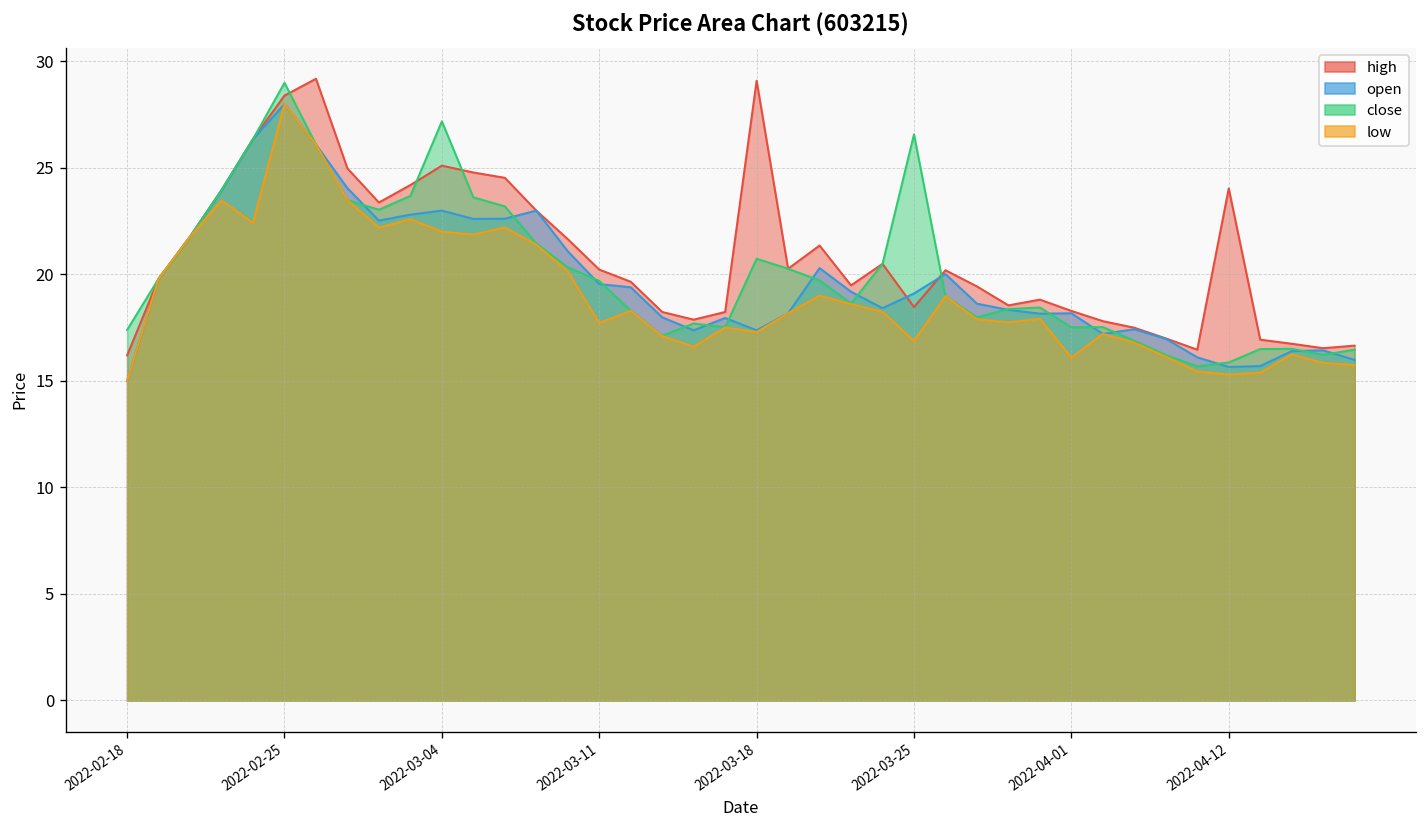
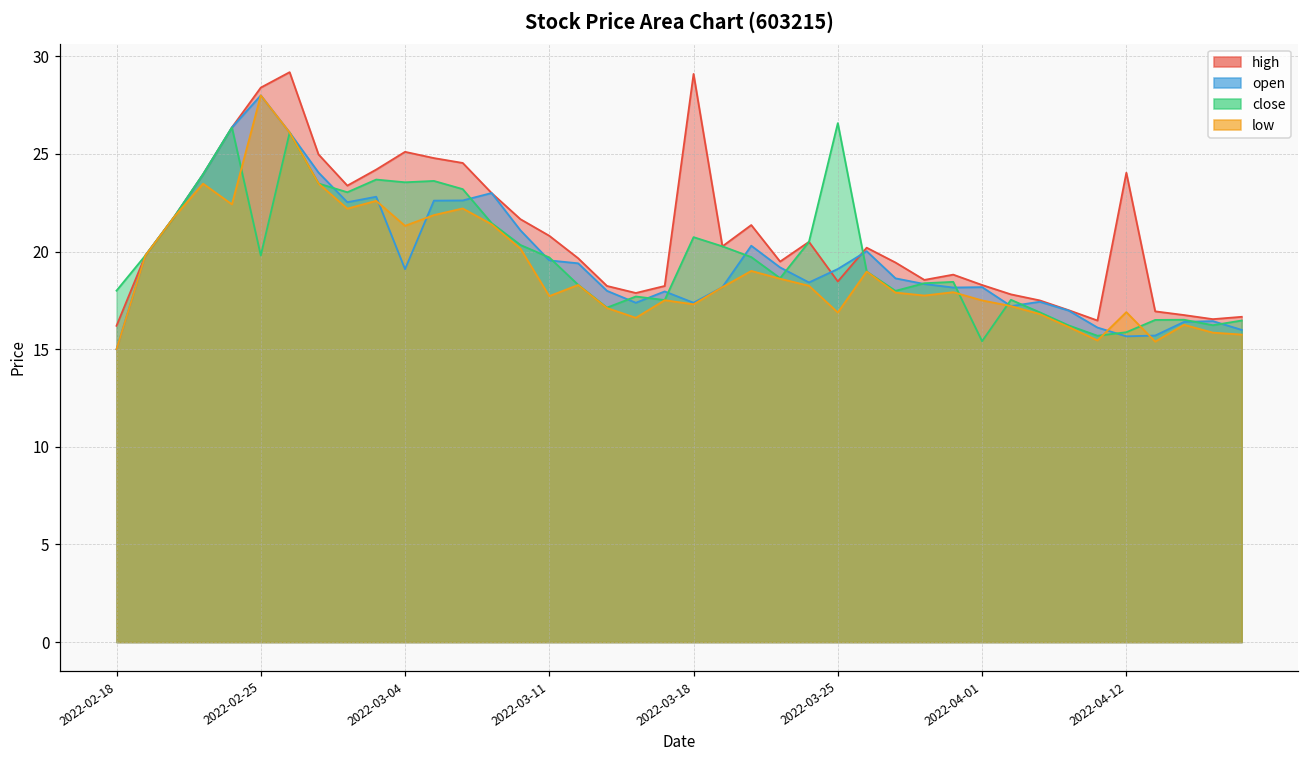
close, 2022-02-18: 17.4 -> 18.0
close, 2022-02-25: 29.0 -> 19.8
open, 2022-03-04: 23.0 -> 19.1
close, 2022-03-04: 27.2 -> 23.6
low, 2022-03-04: 22.0 -> 21.3
high, 2022-03-11: 20.2 -> 20.8
close, 2022-04-01: 17.5 -> 15.4
low, 2022-04-01: 16.1 -> 17.5
low, 2022-04-12: 15.3 -> 16.9
